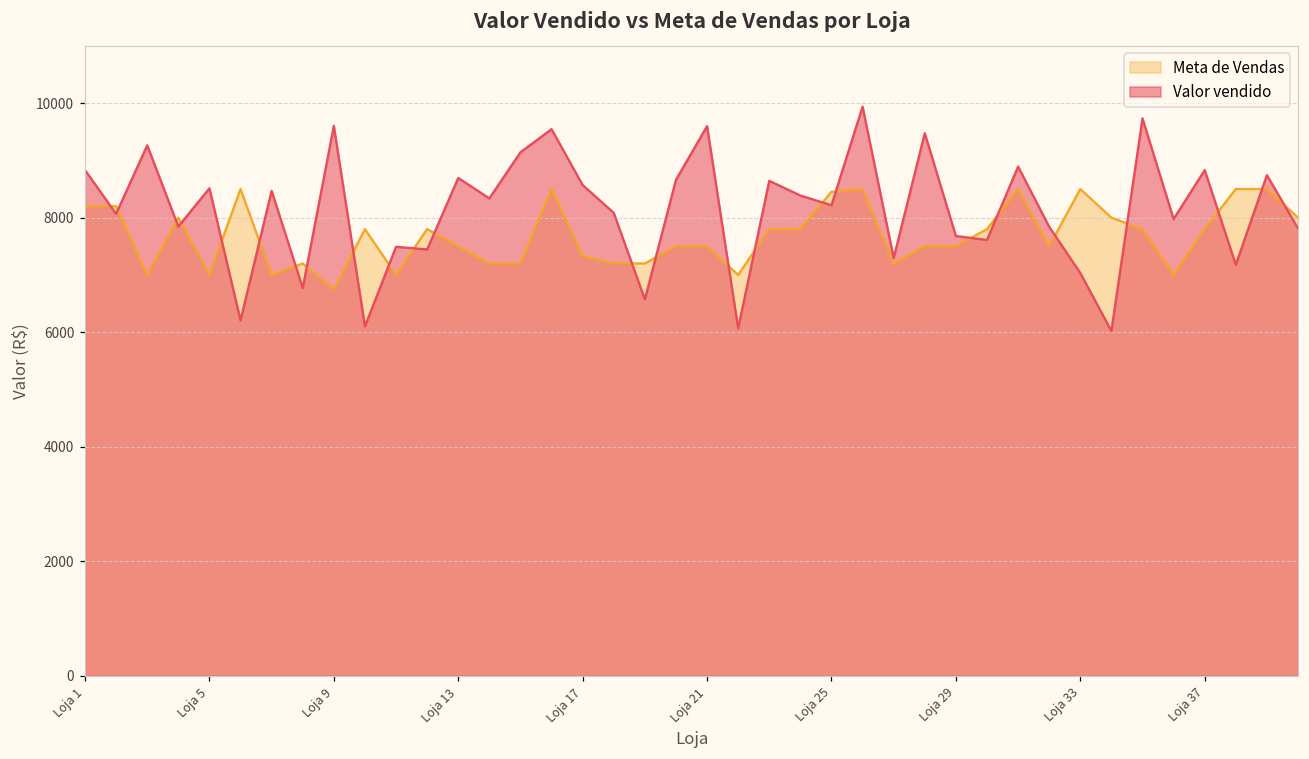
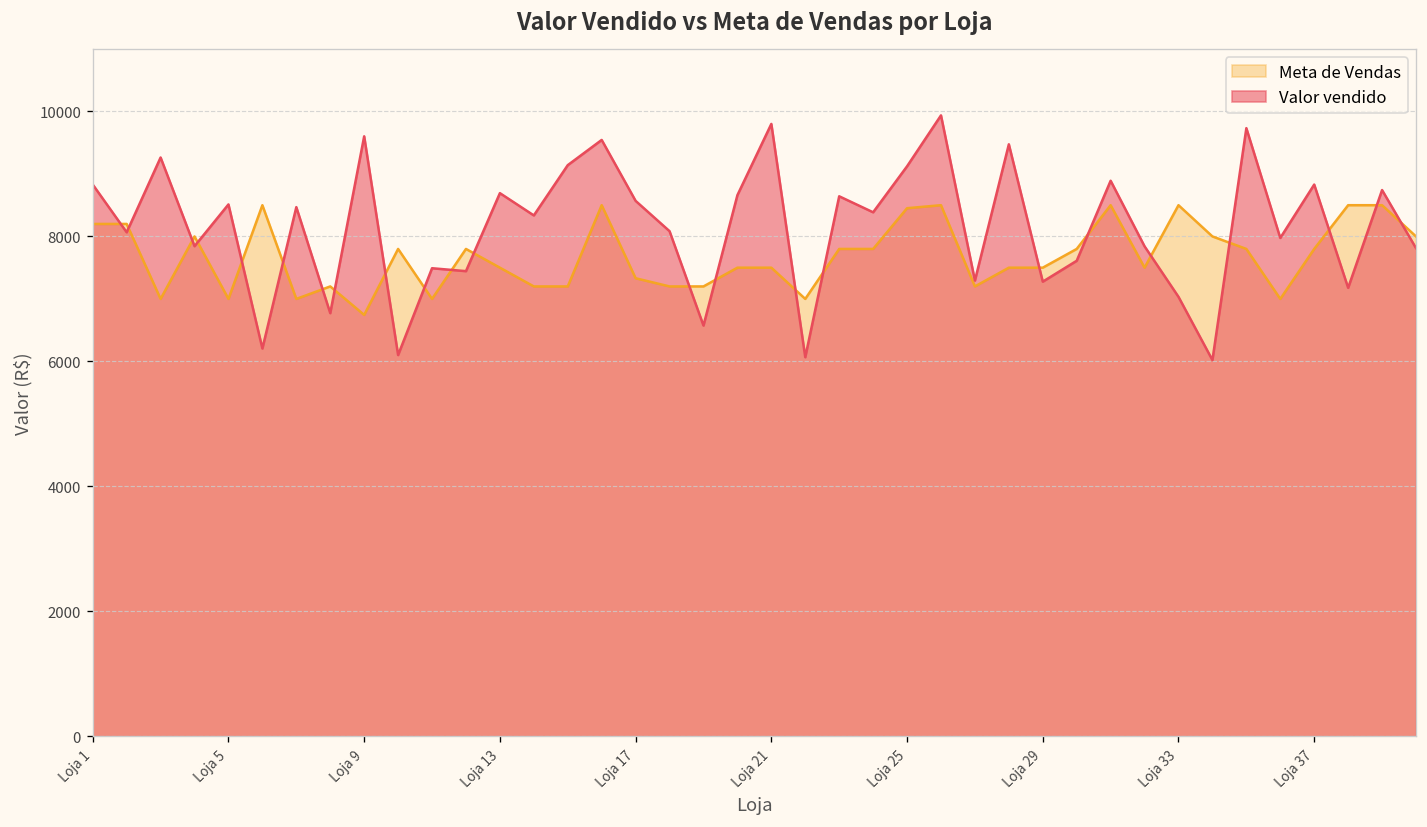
Valor vendido, Loja 21: 9600 -> 9800
Valor vendido, Loja 25: 8200 -> 9100
Valor vendido, Loja 29: 7700 -> 7300
